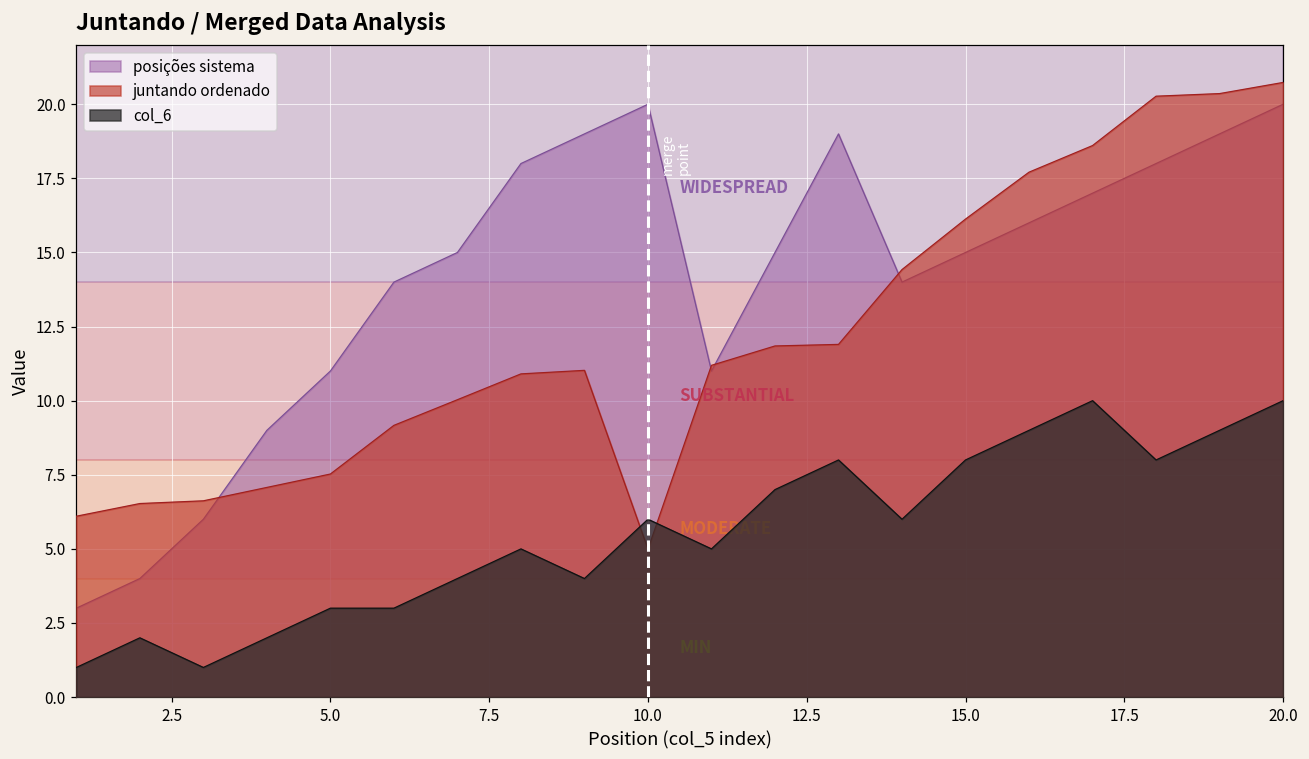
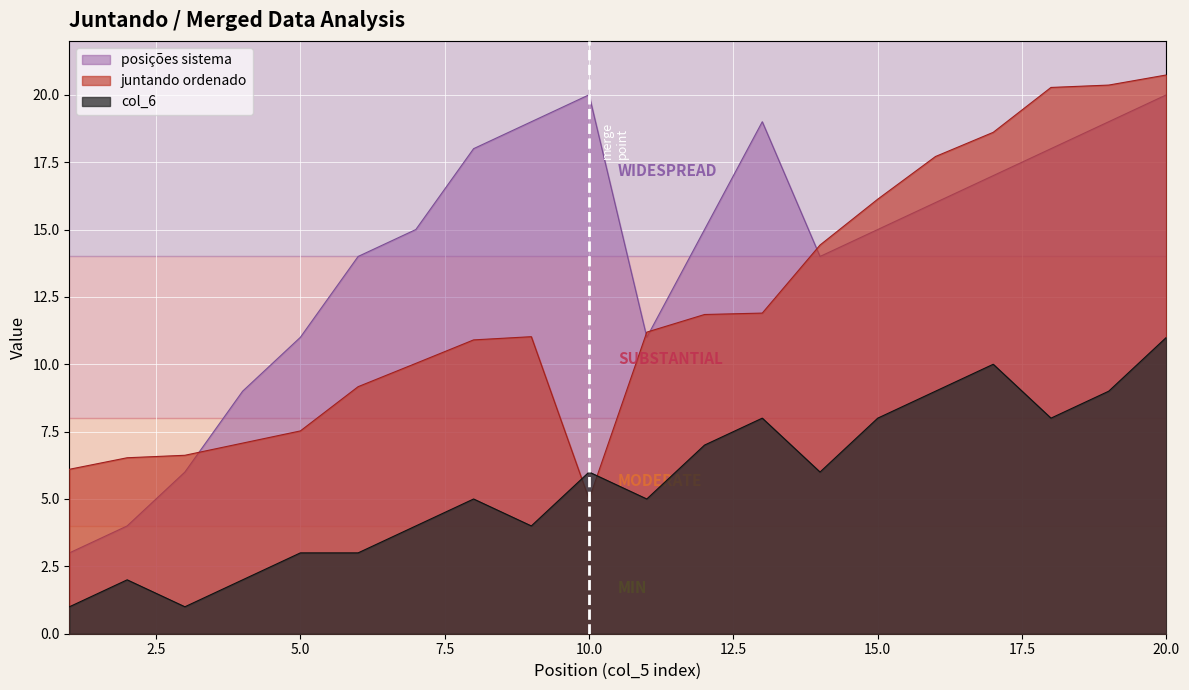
col_6, 20.0: 10 -> 11
